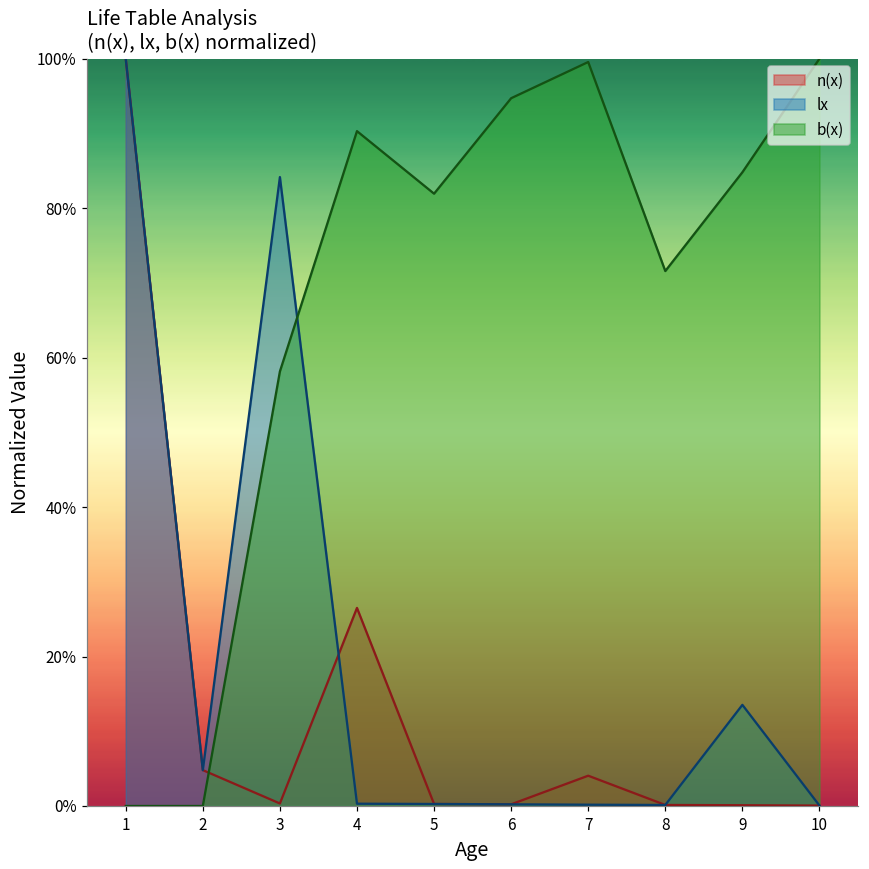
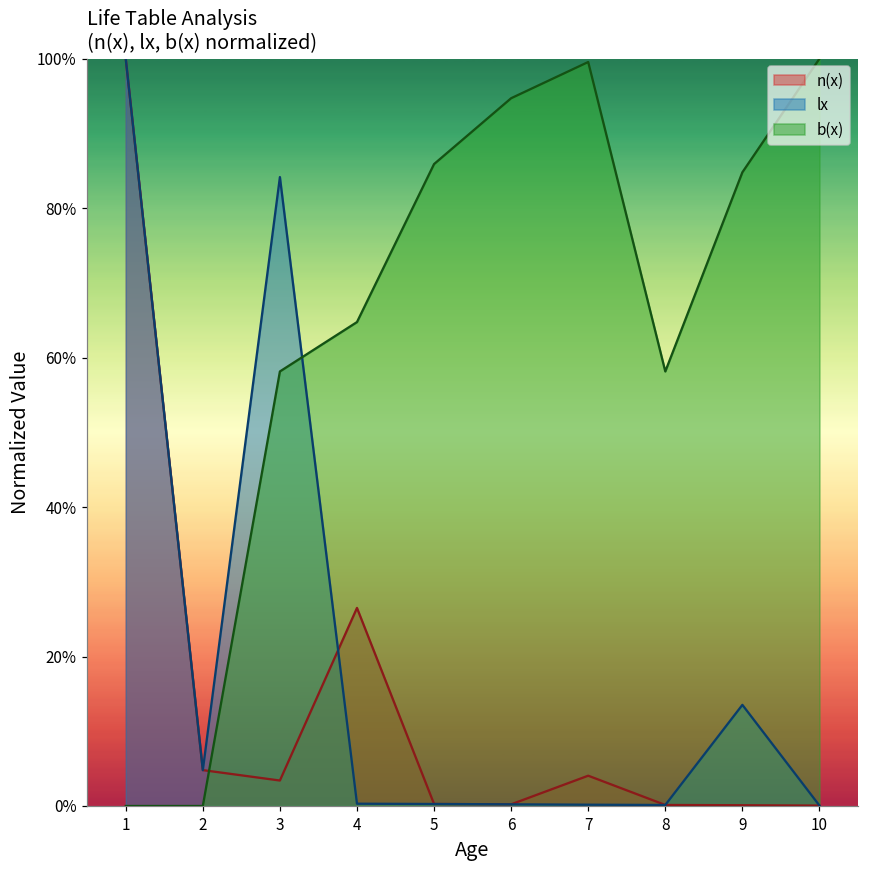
n(x), 3: 0% -> 3%
b(x), 4: 90% -> 65%
b(x), 5: 82% -> 86%
b(x), 8: 72% -> 58%
